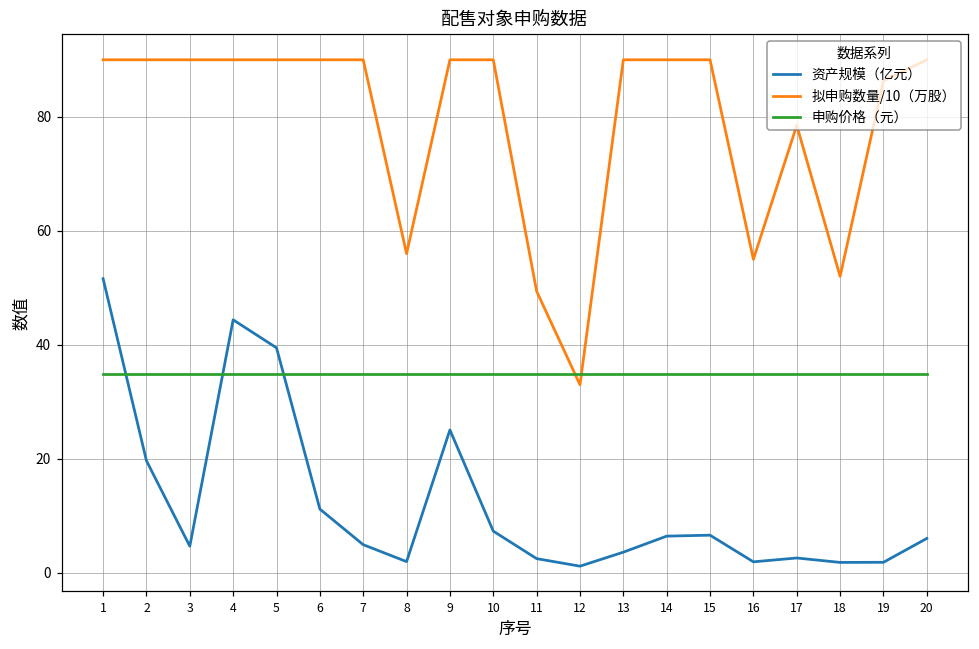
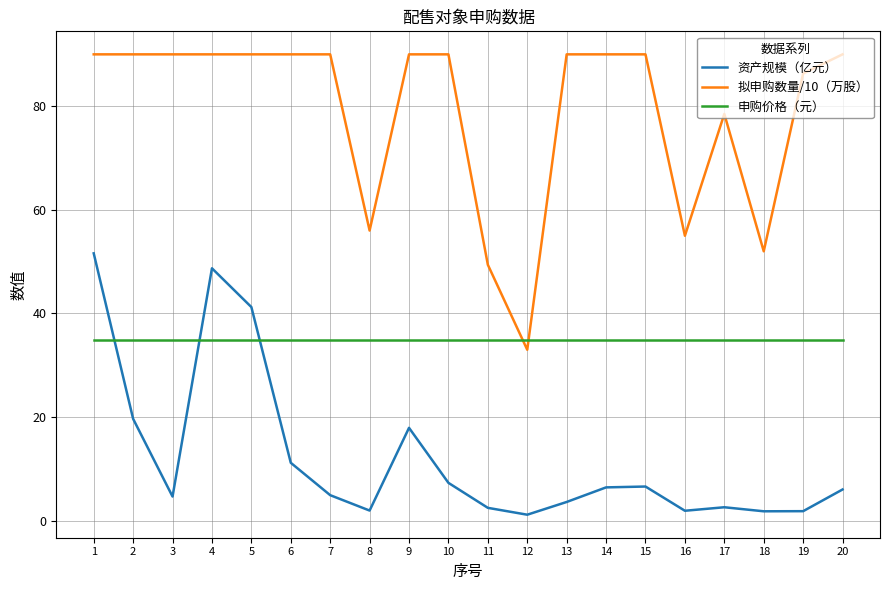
资产规模（亿元）, 4: 44 -> 49
资产规模（亿元）, 5: 39 -> 41
资产规模（亿元）, 9: 25 -> 18
